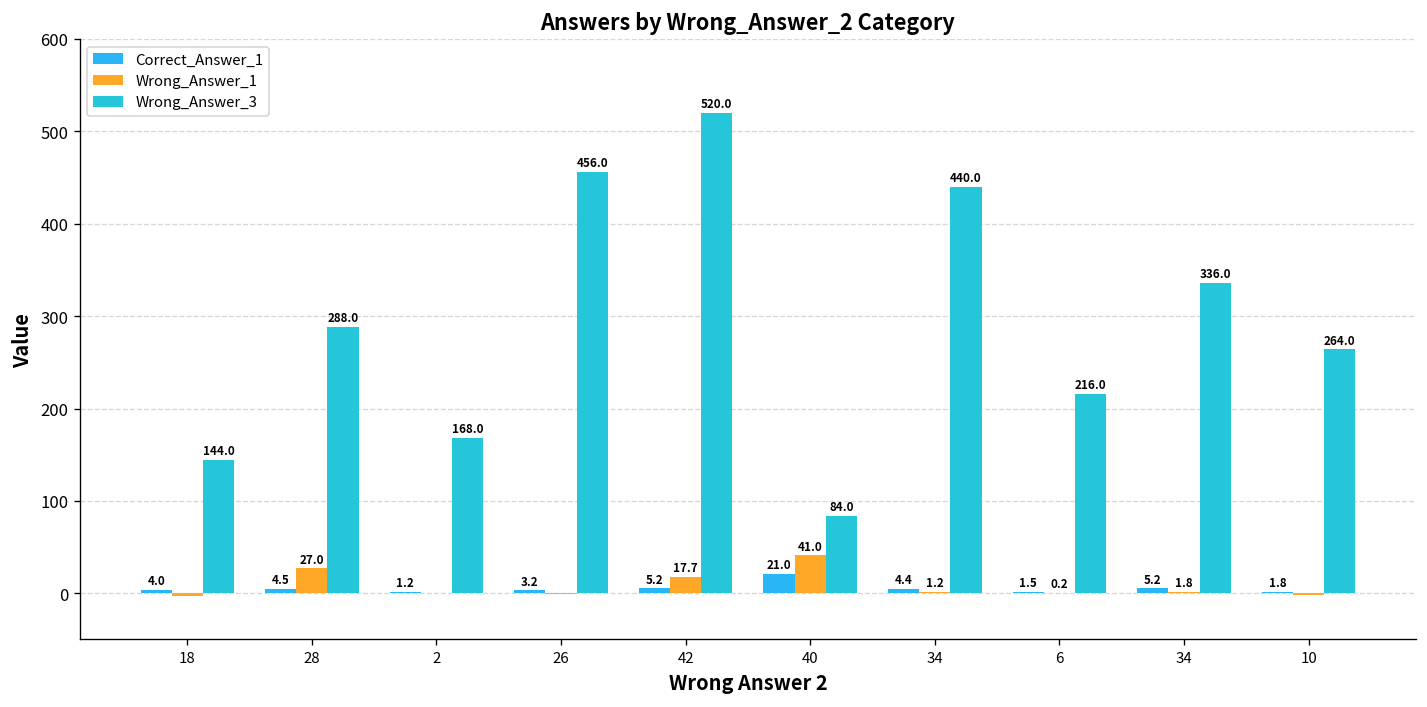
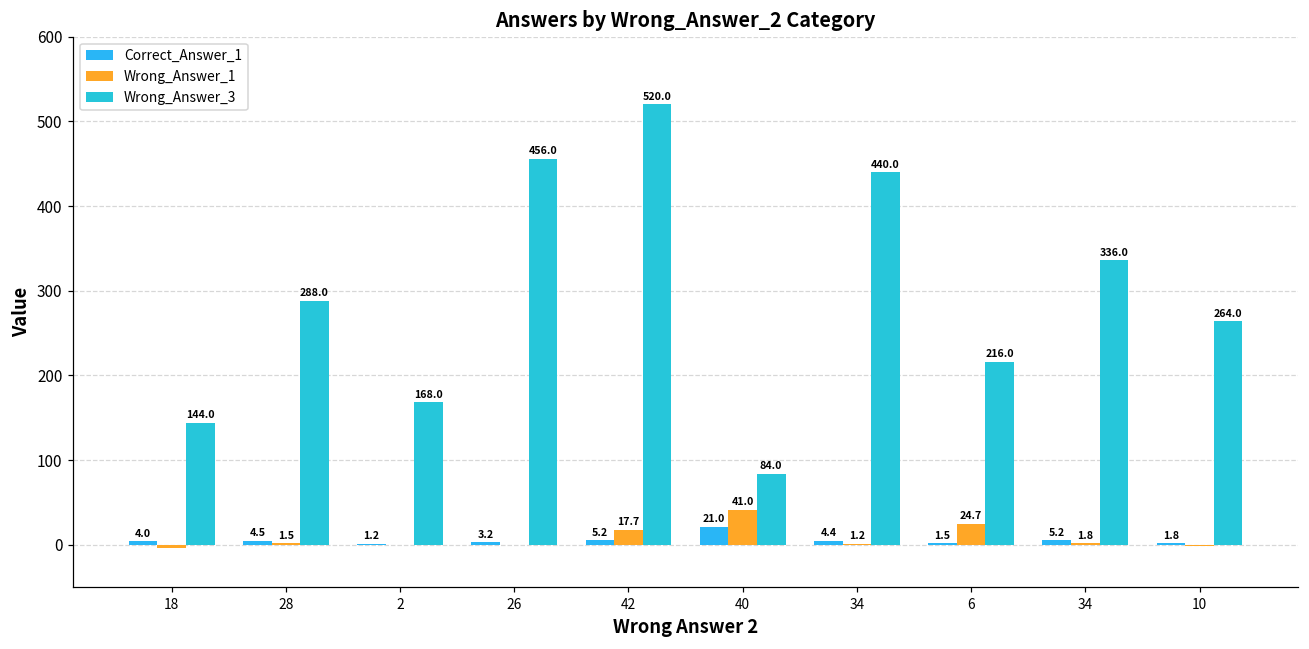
Wrong_Answer_1, 28: 27.0 -> 1.5
Wrong_Answer_1, 6: 0.2 -> 24.7
